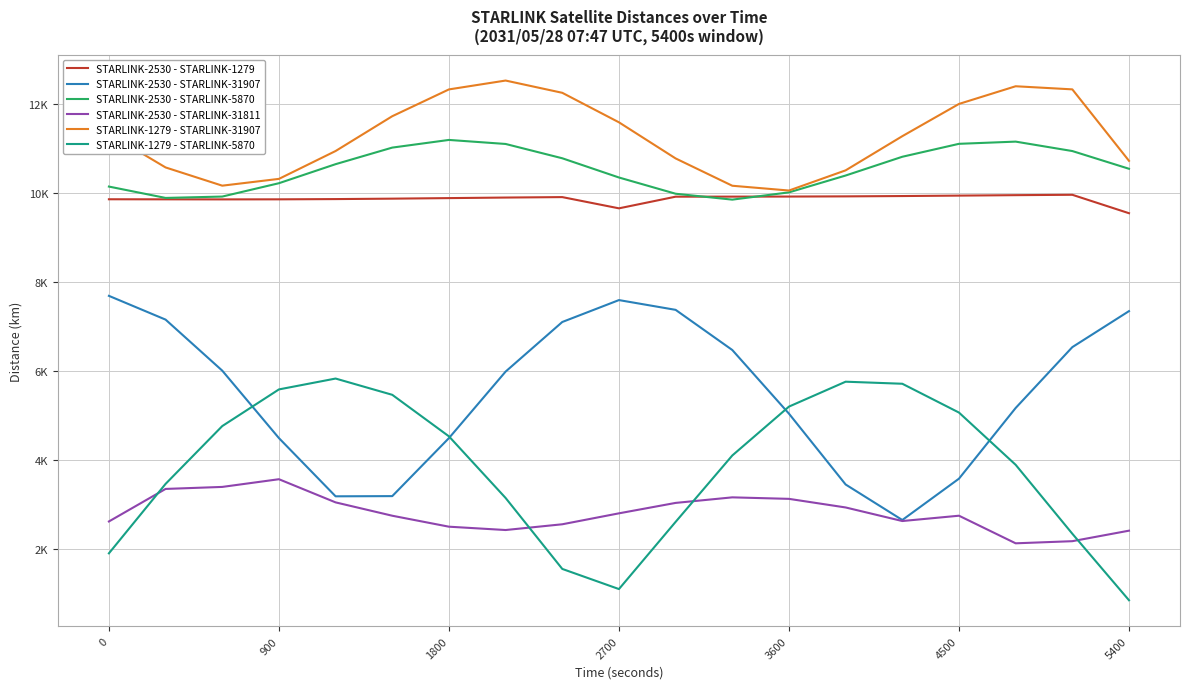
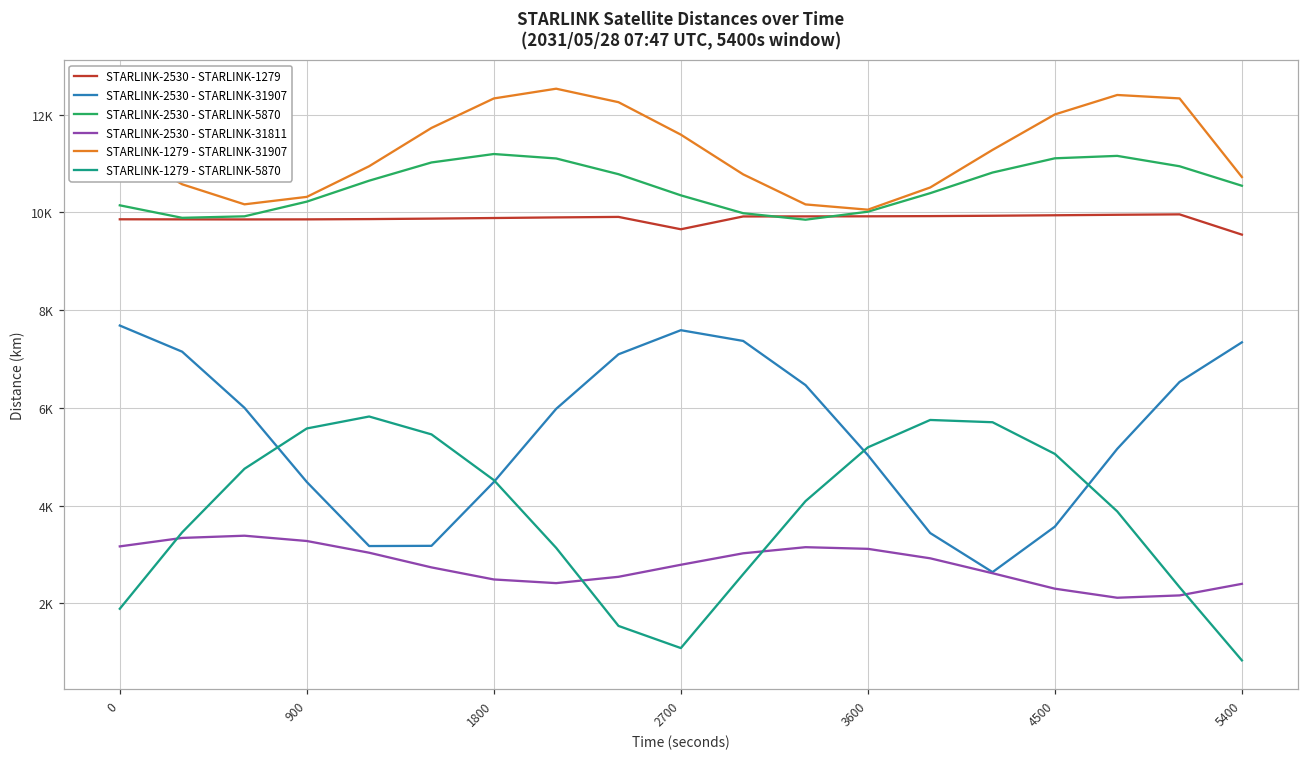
STARLINK-2530 - STARLINK-31811, 0: 2600 -> 3200
STARLINK-2530 - STARLINK-31811, 900: 3600 -> 3300
STARLINK-2530 - STARLINK-31811, 4500: 2700 -> 2300
